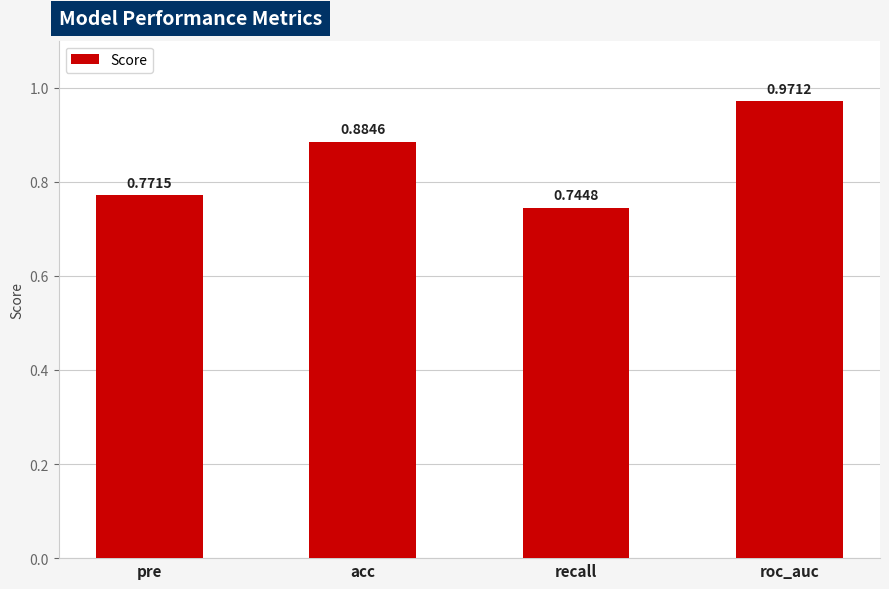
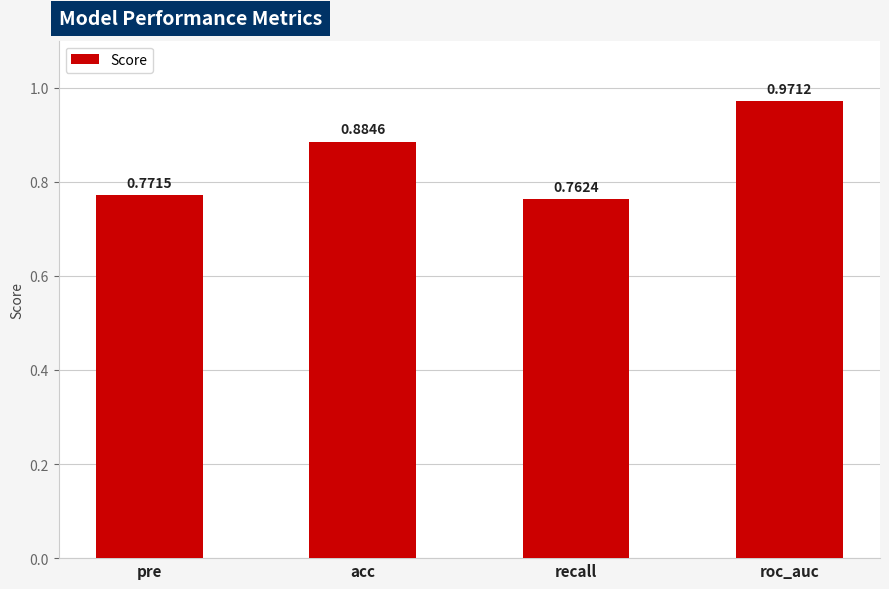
recall: 0.7448 -> 0.7624
